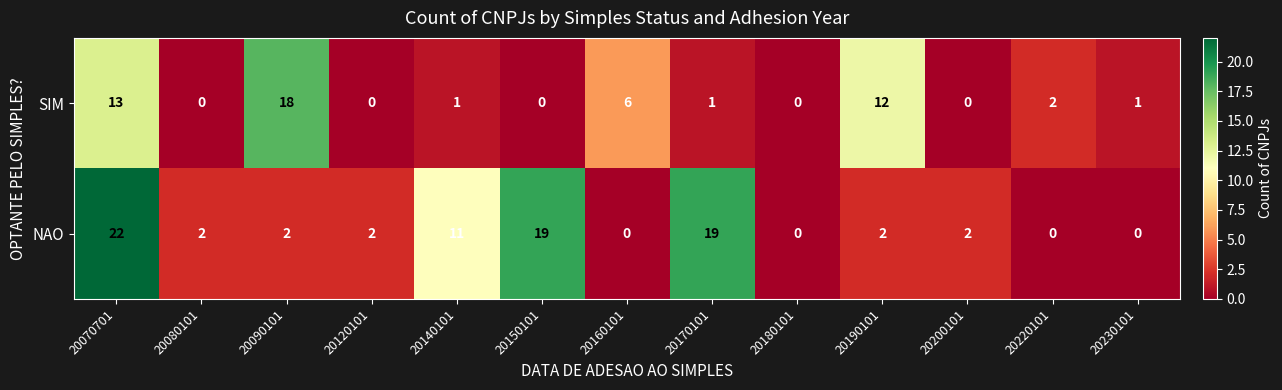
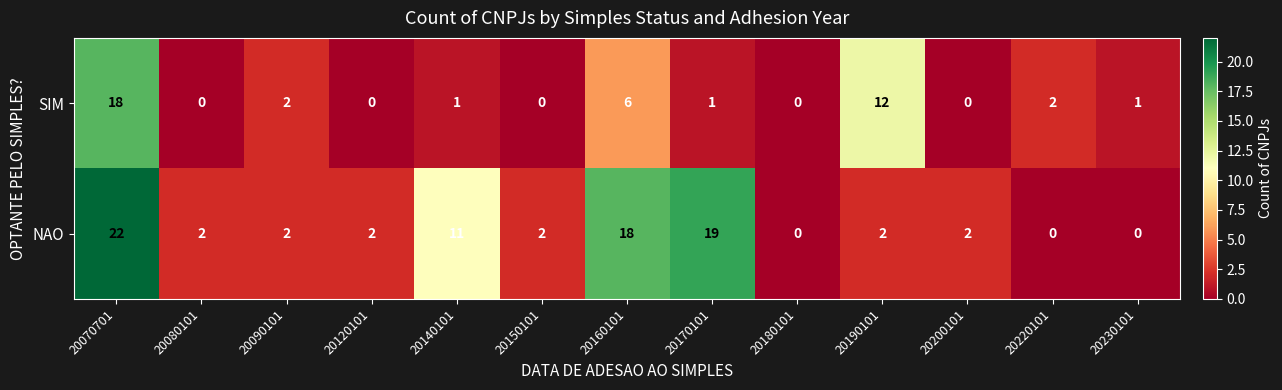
SIM, 20070701: 13 -> 18
SIM, 20090101: 18 -> 2
NAO, 20150101: 19 -> 2
NAO, 20160101: 0 -> 18
